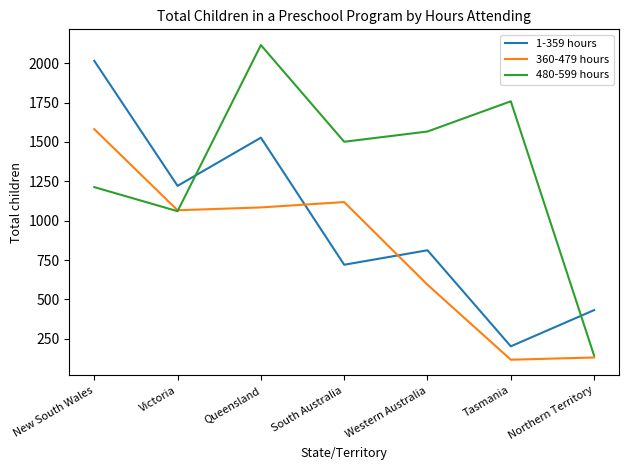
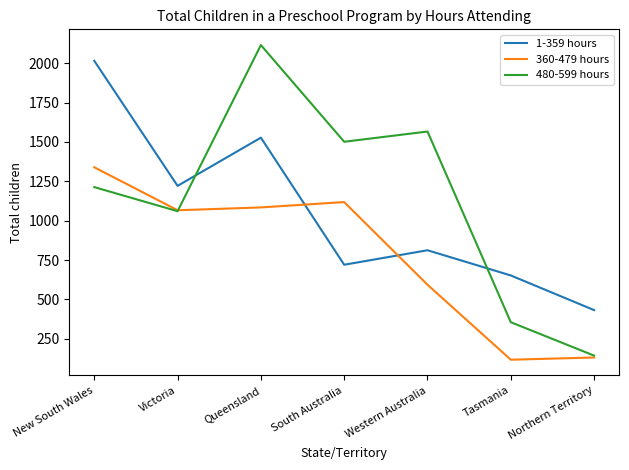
360-479 hours, New South Wales: 1580 -> 1340
1-359 hours, Tasmania: 200 -> 650
480-599 hours, Tasmania: 1760 -> 360
